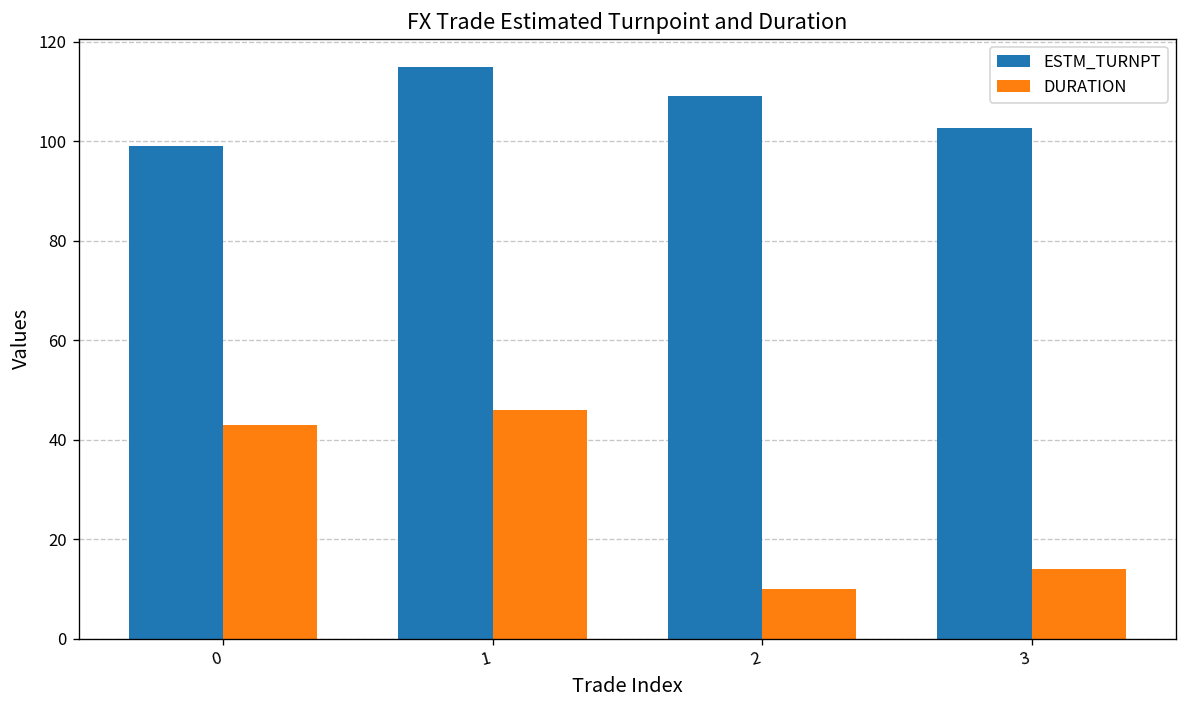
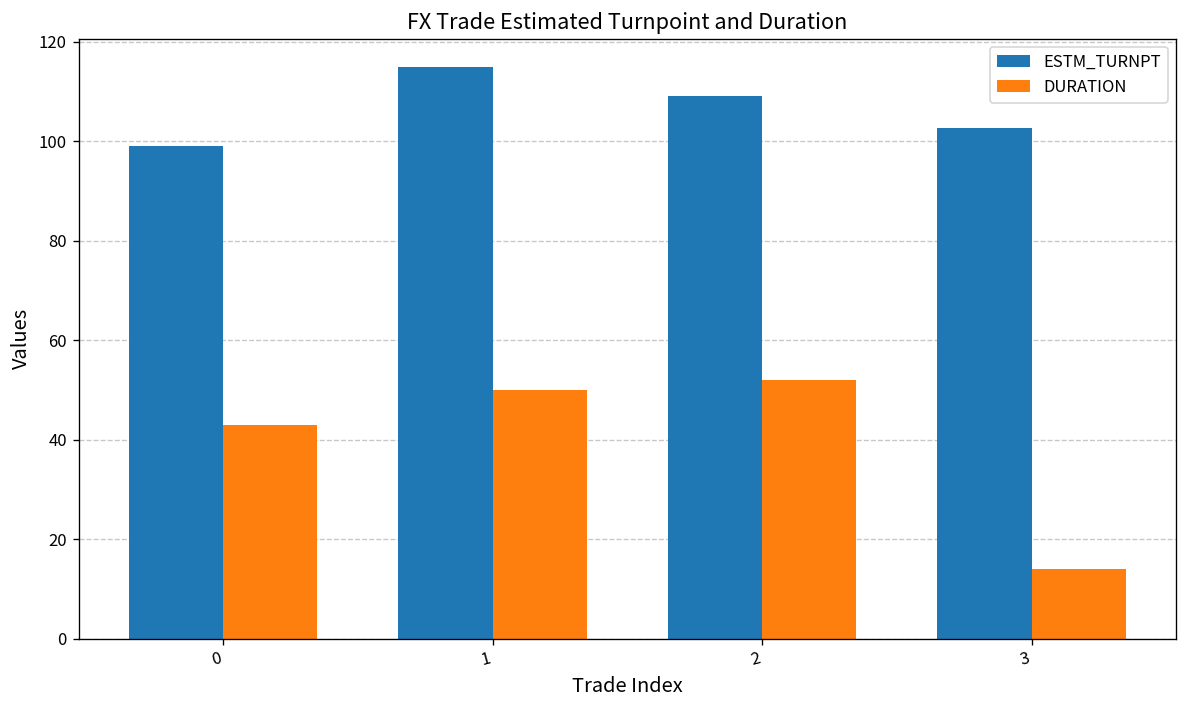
DURATION, 1: 46 -> 50
DURATION, 2: 10 -> 52
